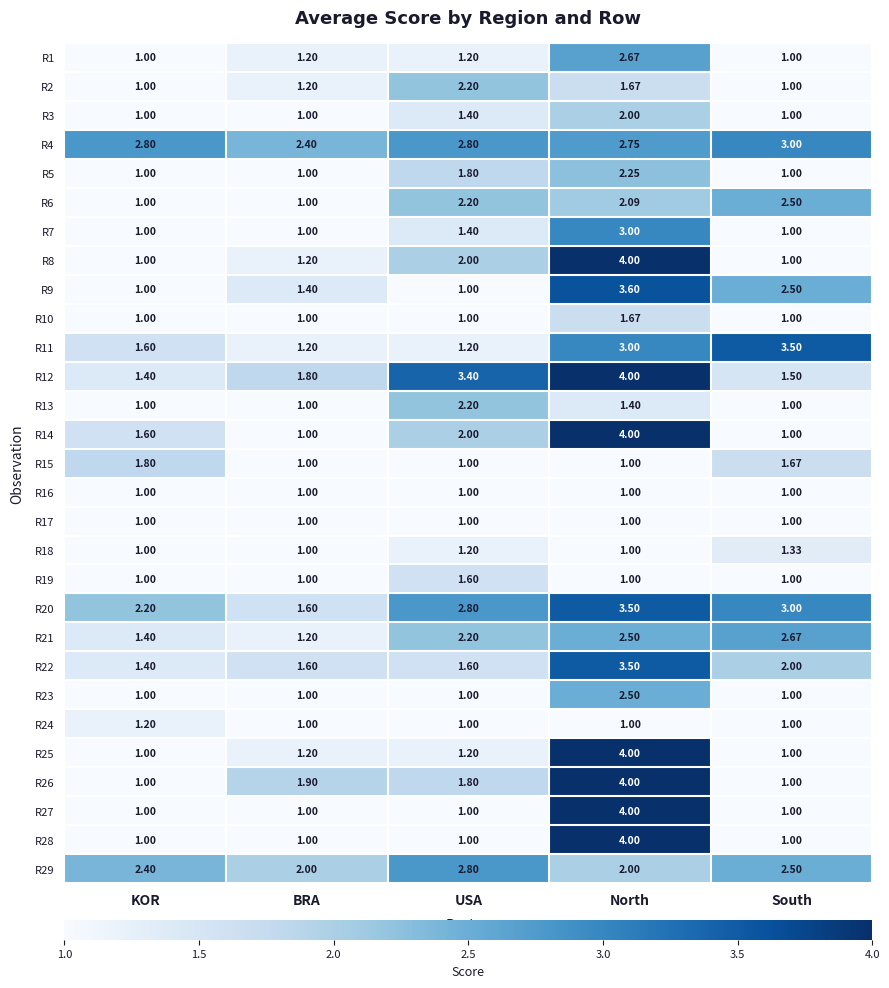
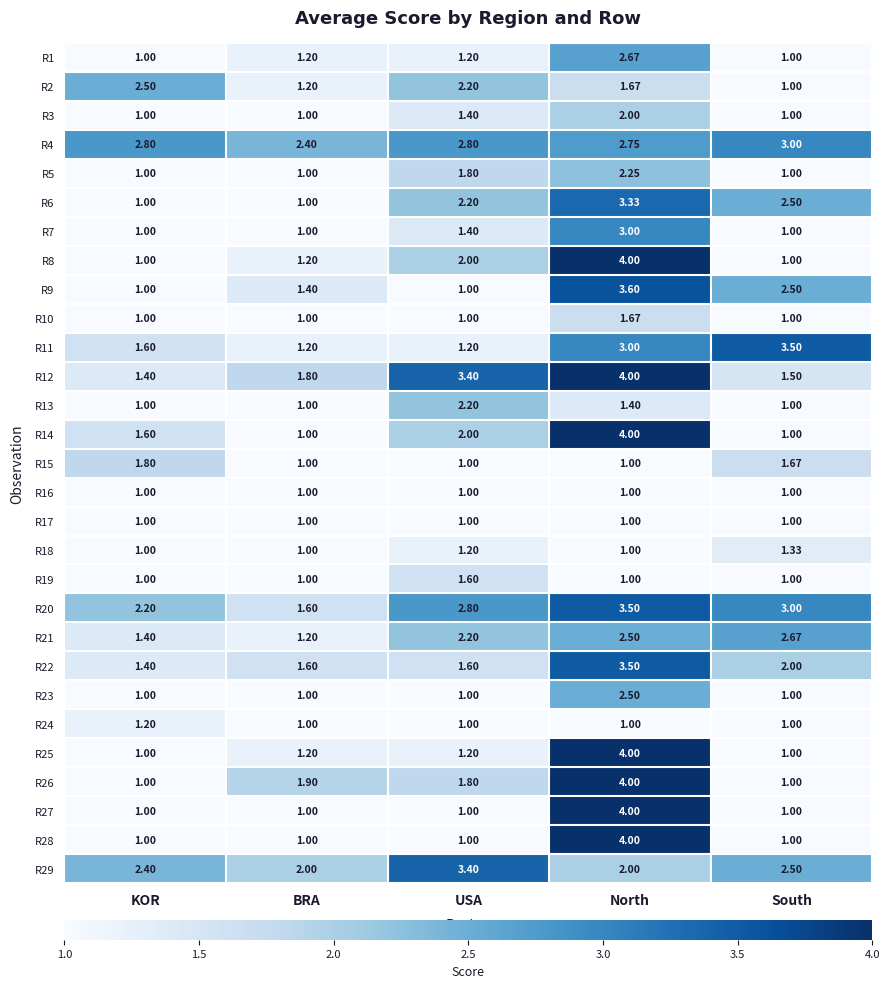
R2, KOR: 1.00 -> 2.50
R6, North: 2.09 -> 3.33
R29, USA: 2.80 -> 3.40
